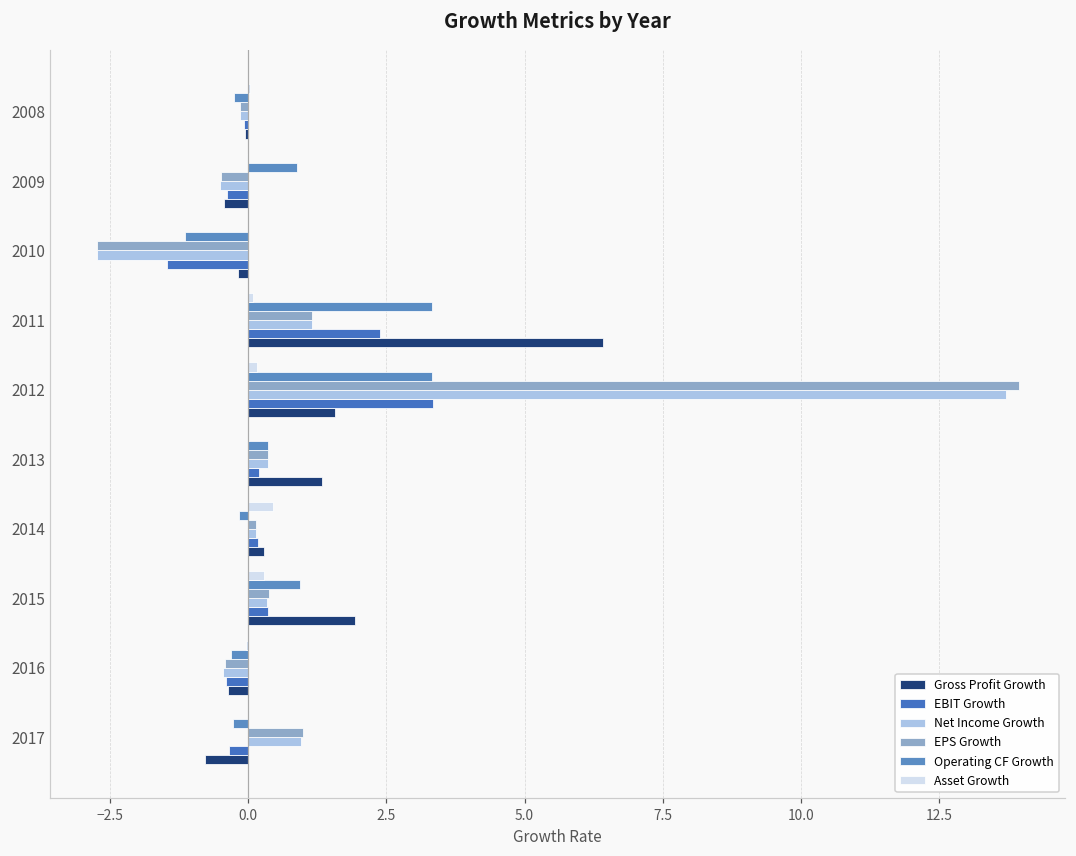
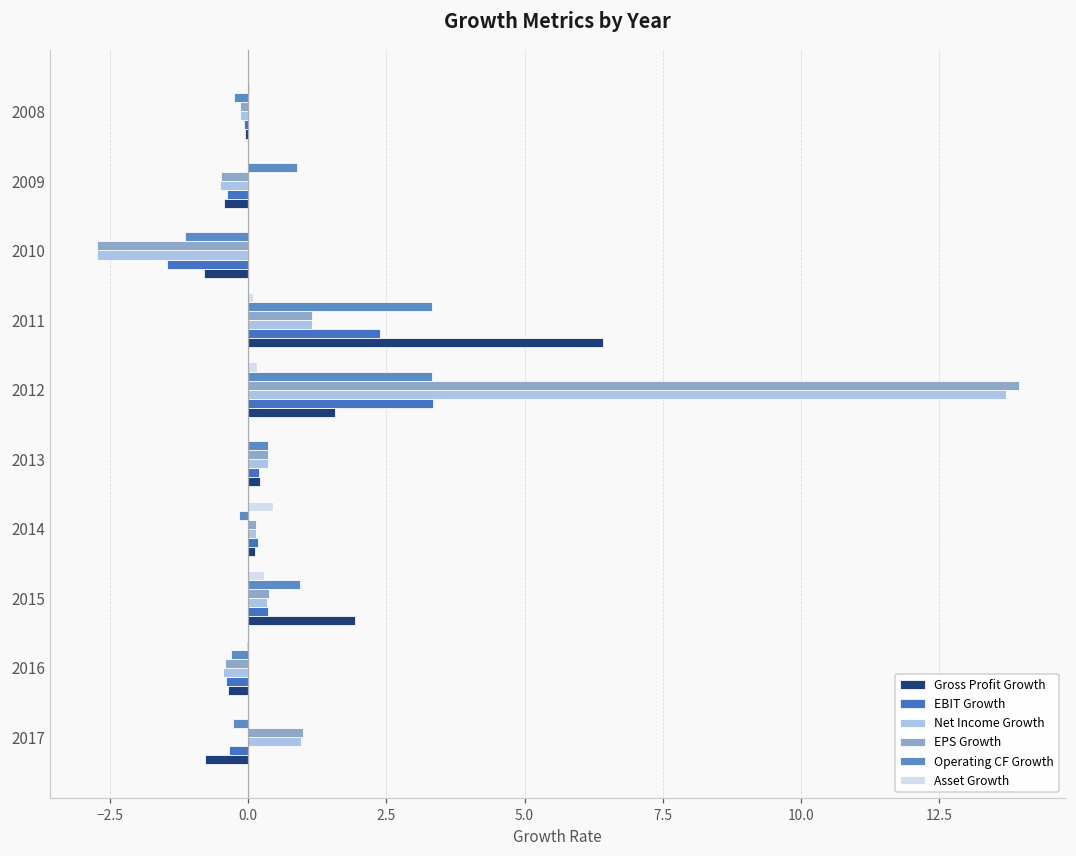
Gross Profit Growth, 2010: -0.2 -> -0.8
Gross Profit Growth, 2013: 1.3 -> 0.2
Gross Profit Growth, 2014: 0.3 -> 0.1
